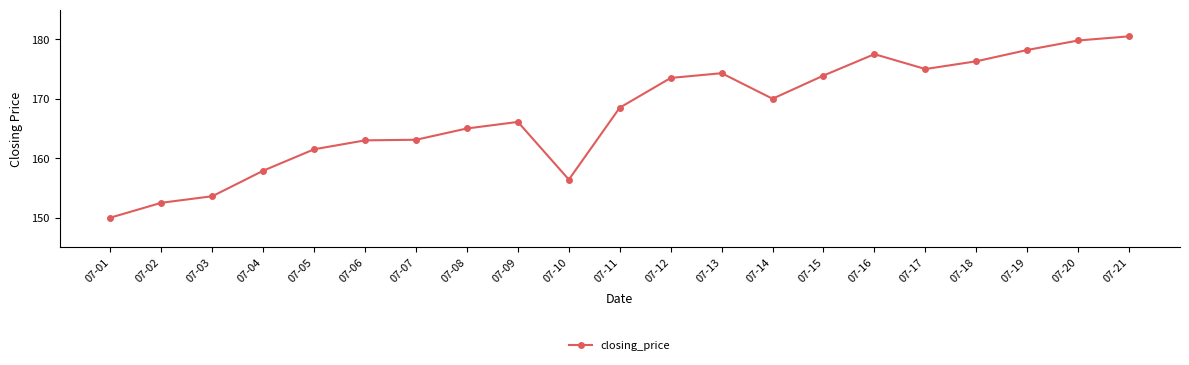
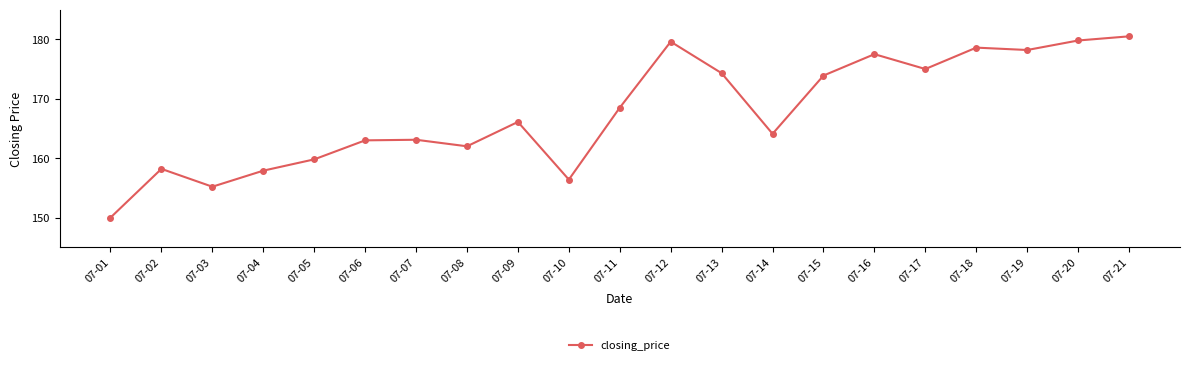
07-02: 153 -> 158
07-03: 154 -> 155
07-05: 162 -> 160
07-08: 165 -> 162
07-12: 174 -> 180
07-14: 170 -> 164
07-18: 176 -> 179
